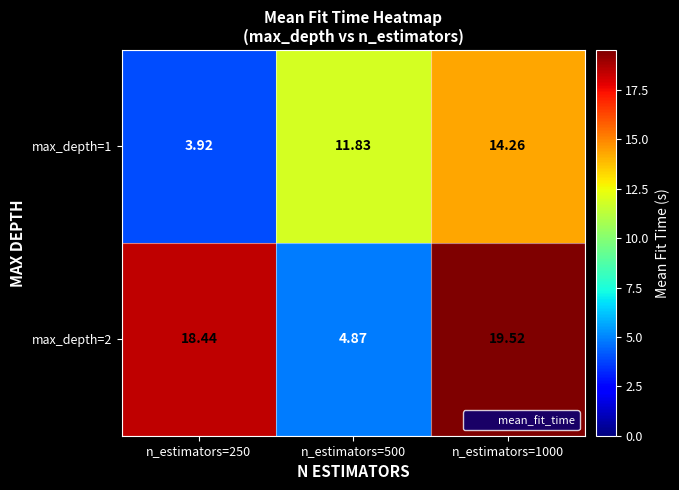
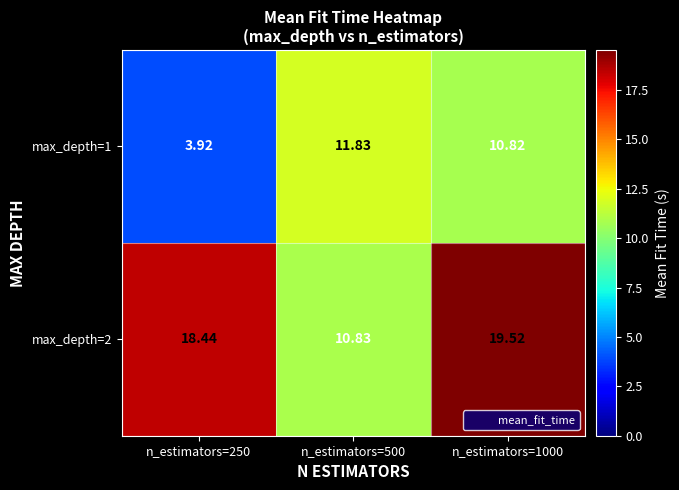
max_depth=1, n_estimators=1000: 14.26 -> 10.82
max_depth=2, n_estimators=500: 4.87 -> 10.83
